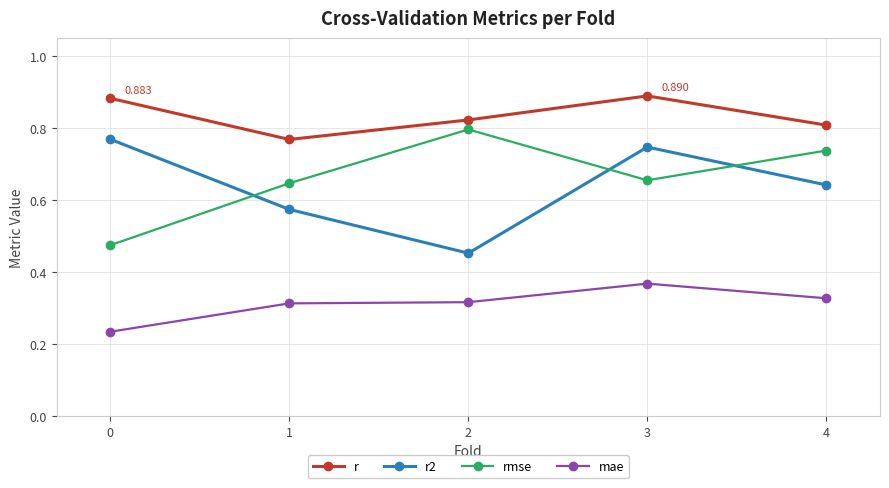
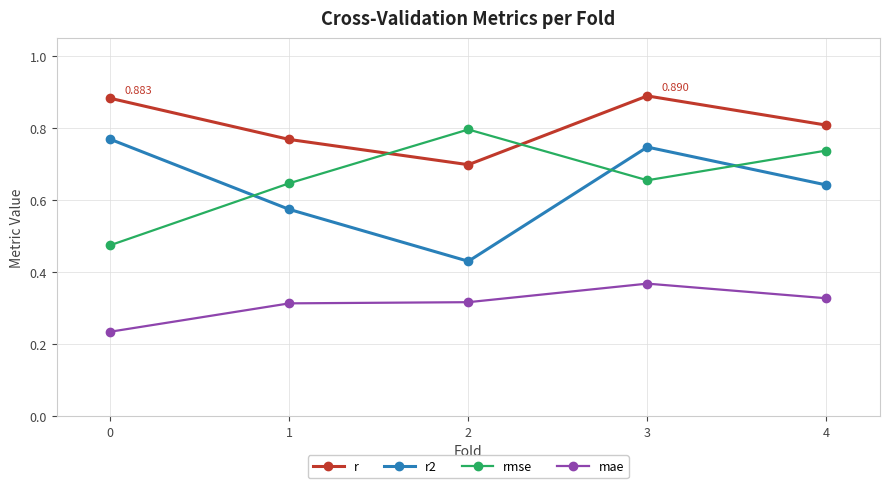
r, 2: 0.82 -> 0.70
r2, 2: 0.45 -> 0.43
